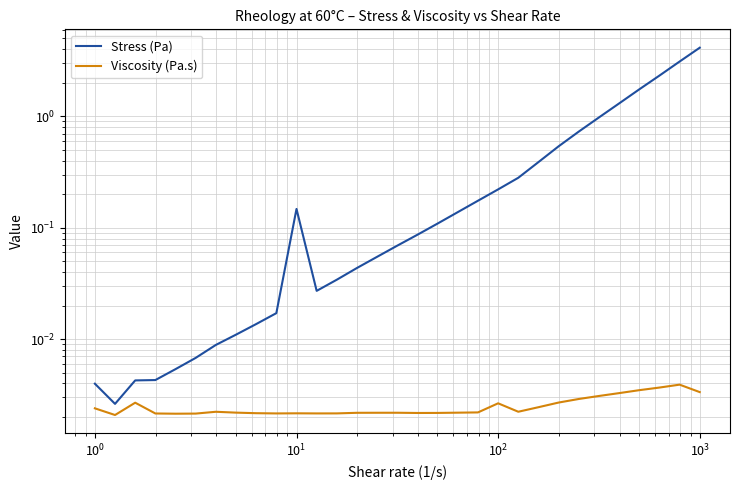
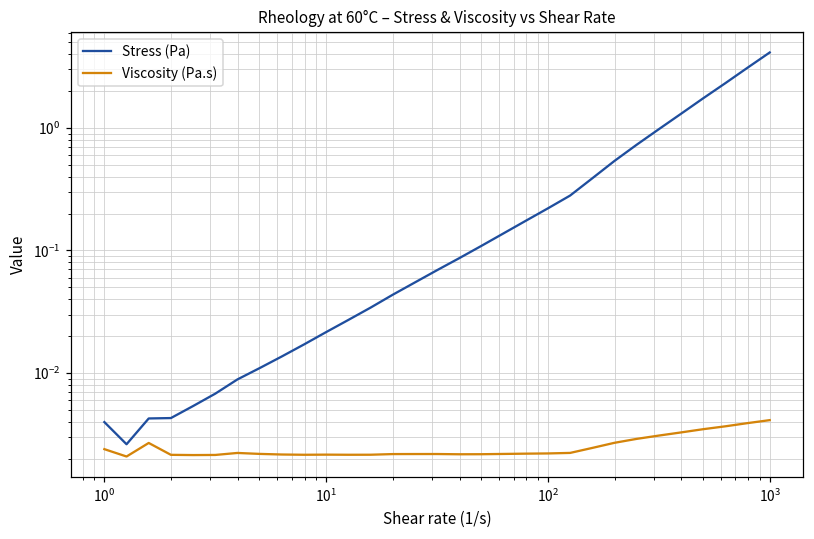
Stress (Pa), 10^1: 0.15 -> 0.022
Viscosity (Pa.s), 10^2: 0.0027 -> 0.0022
Viscosity (Pa.s), 10^3: 0.0033 -> 0.0041
